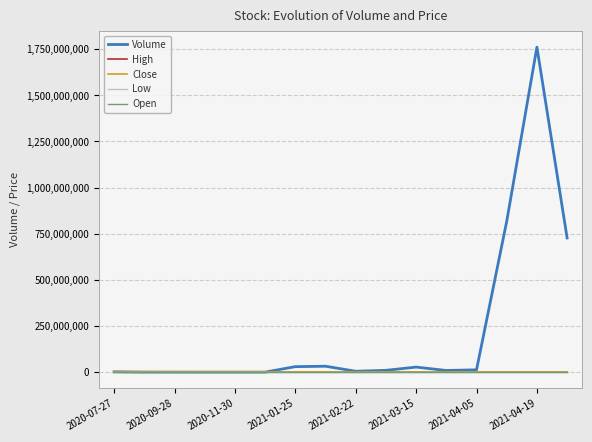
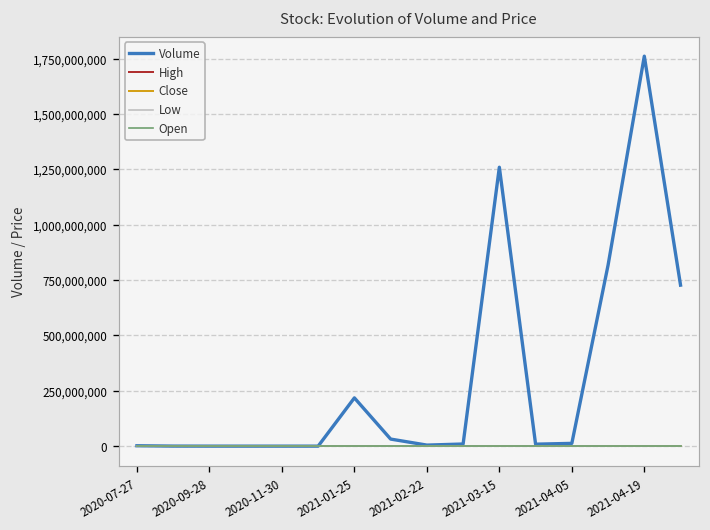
Volume, 2021-01-25: 30,000,000 -> 220,000,000
Volume, 2021-03-15: 30,000,000 -> 1,260,000,000
